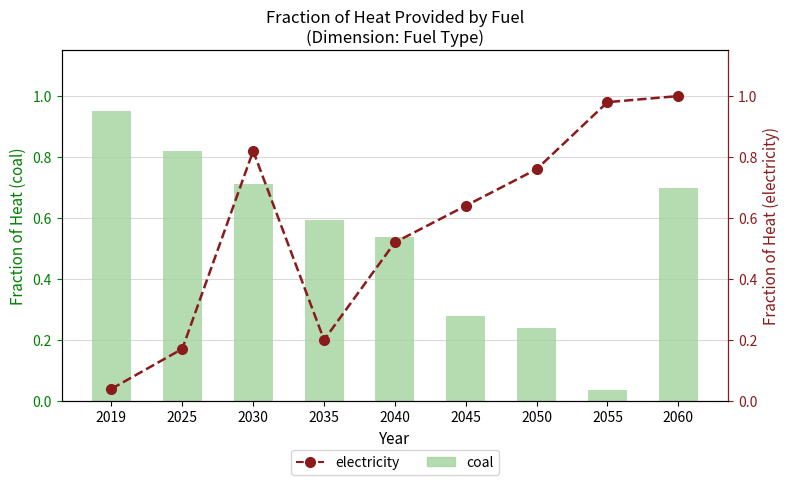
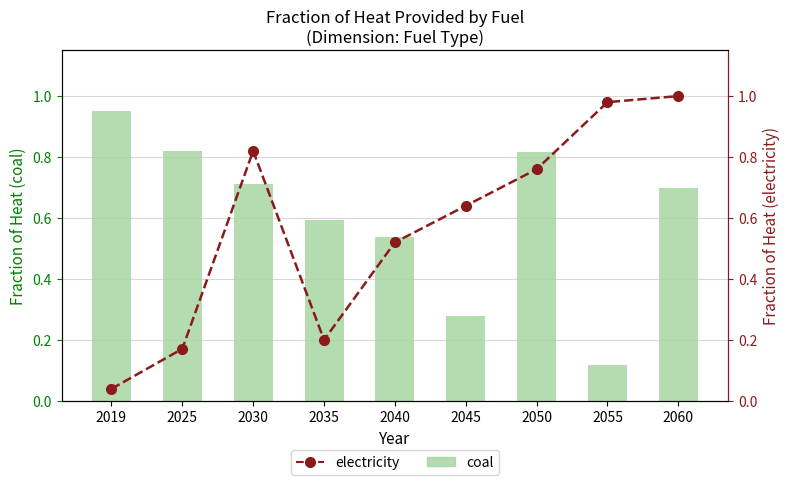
coal, 2050: 0.24 -> 0.82
coal, 2055: 0.04 -> 0.12
